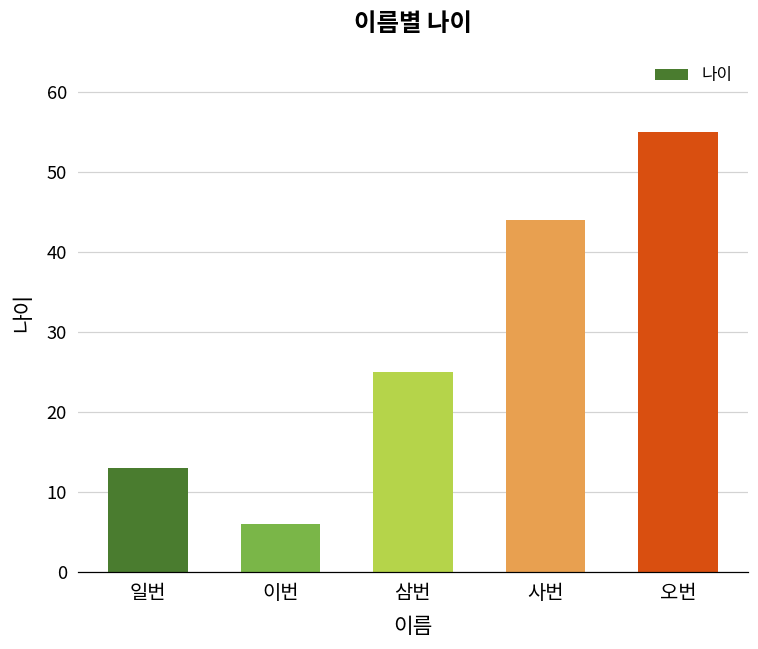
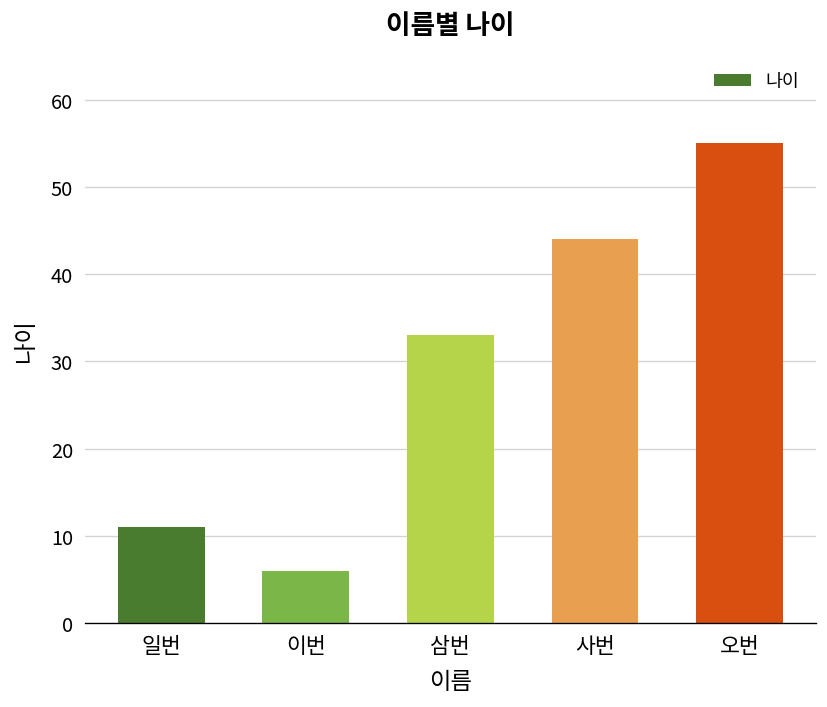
일번: 13 -> 11
삼번: 25 -> 33
